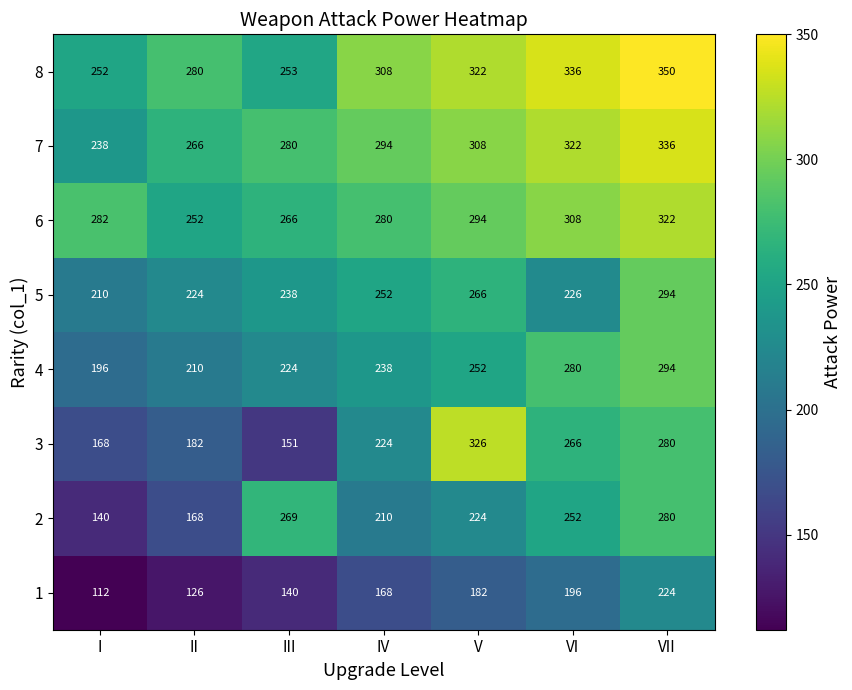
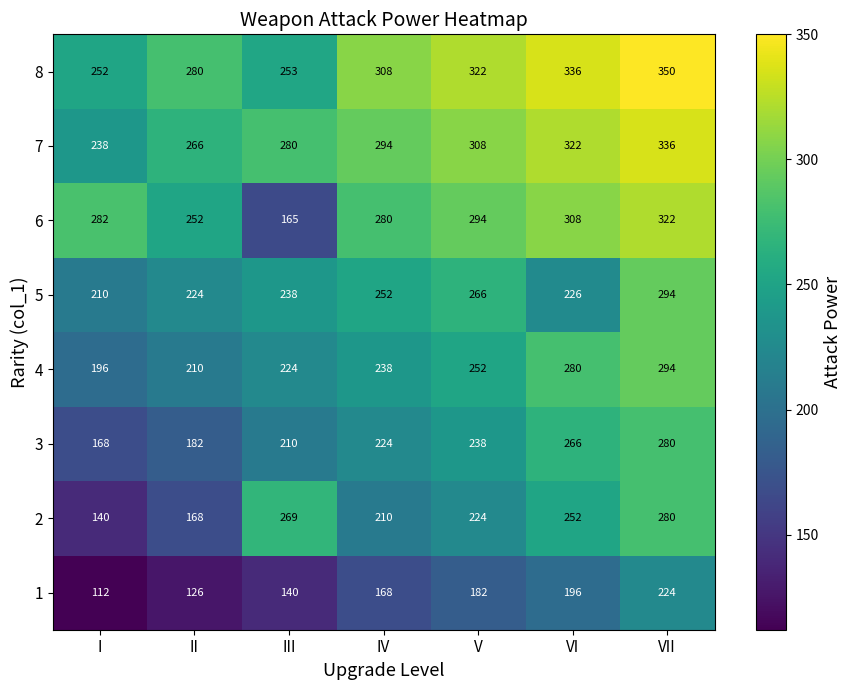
6, III: 266 -> 165
3, III: 151 -> 210
3, V: 326 -> 238
